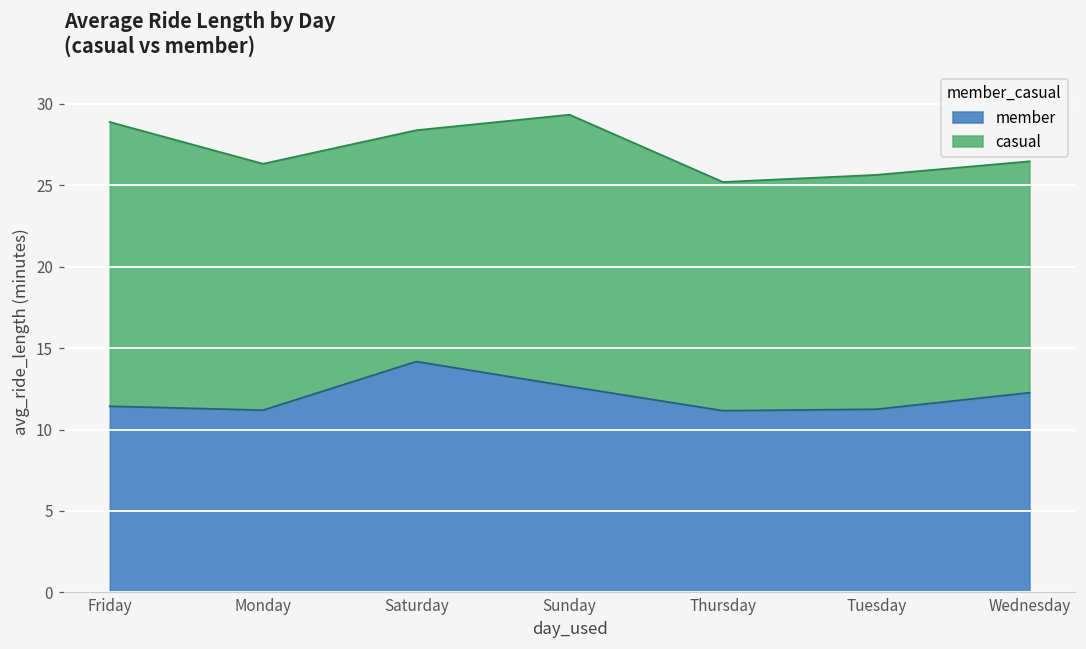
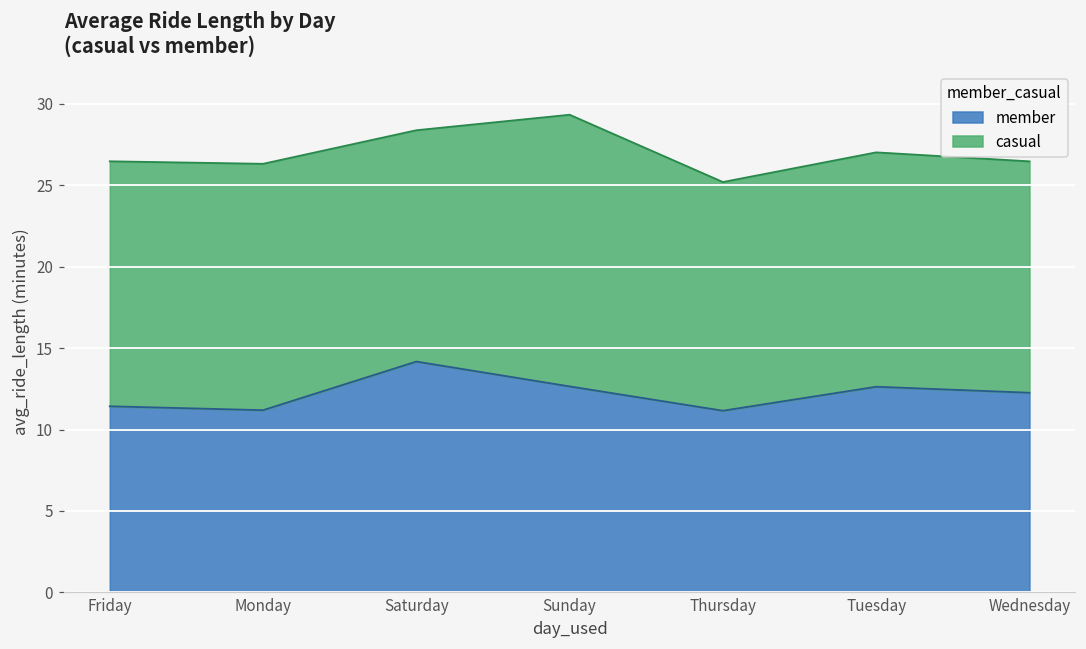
casual, Friday: 17.4 -> 15.0
member, Tuesday: 11.2 -> 12.6
